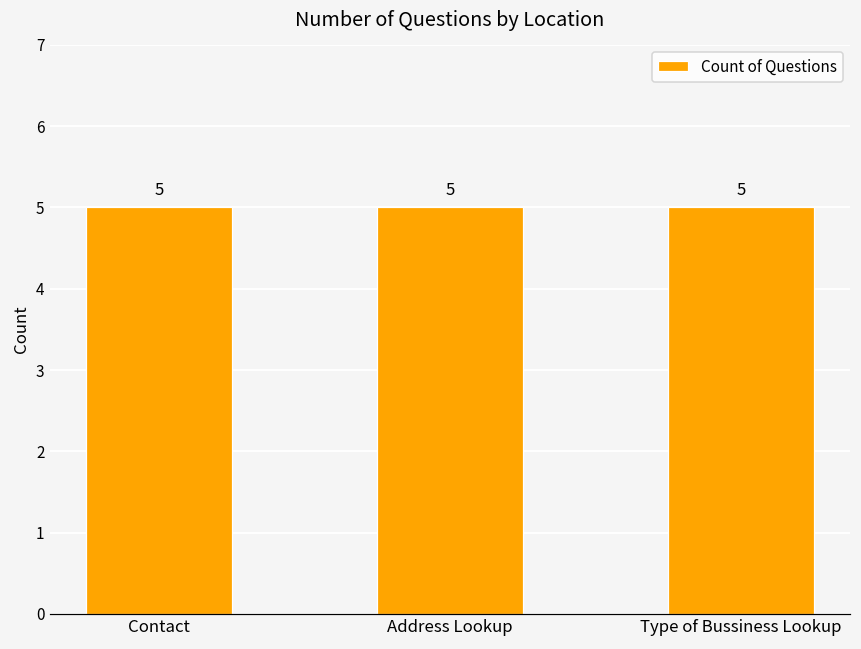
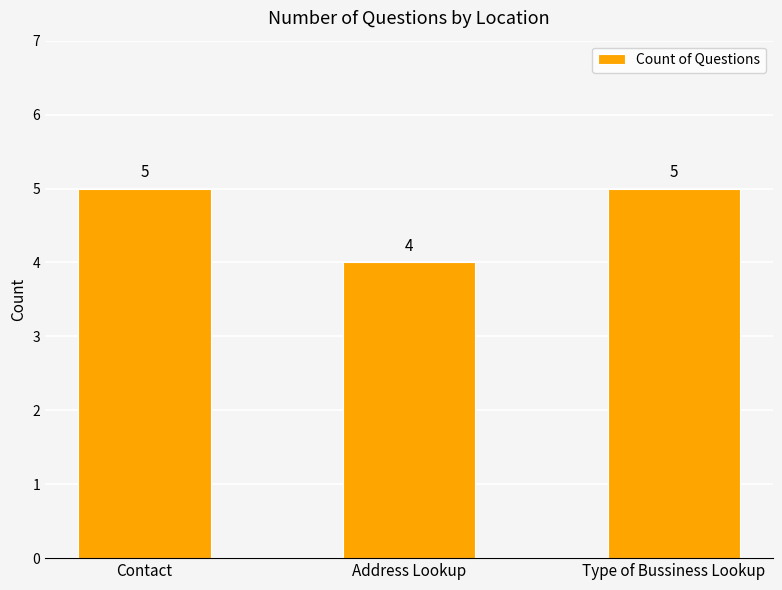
Address Lookup: 5 -> 4
